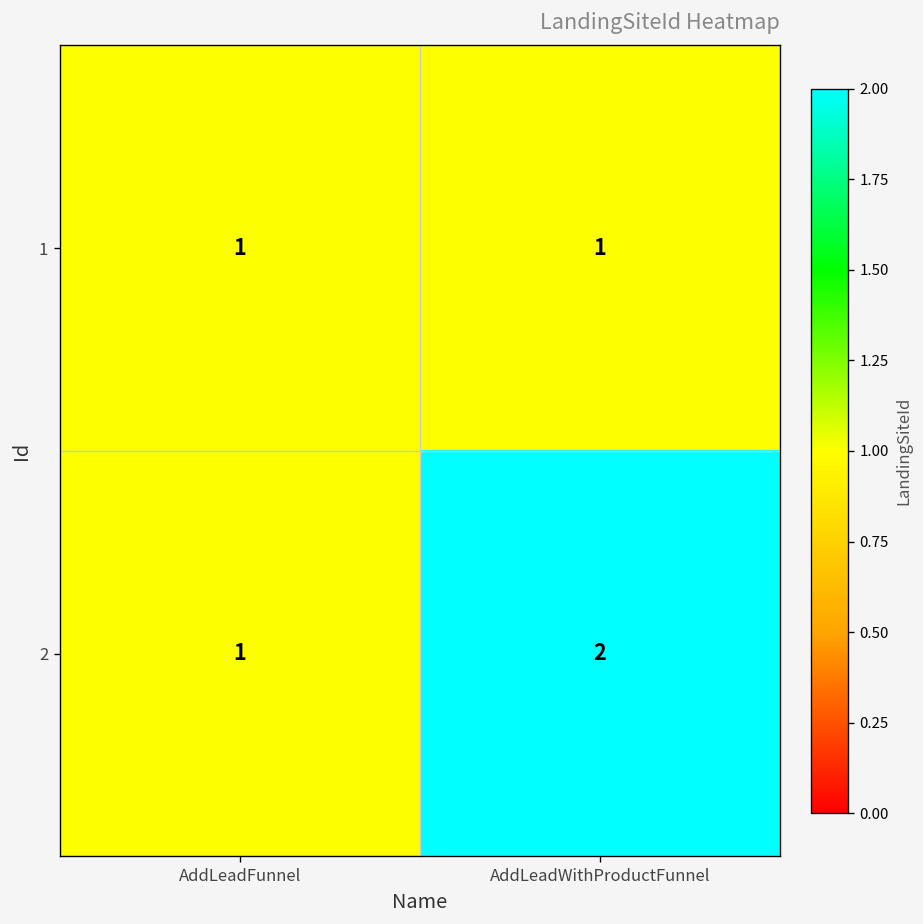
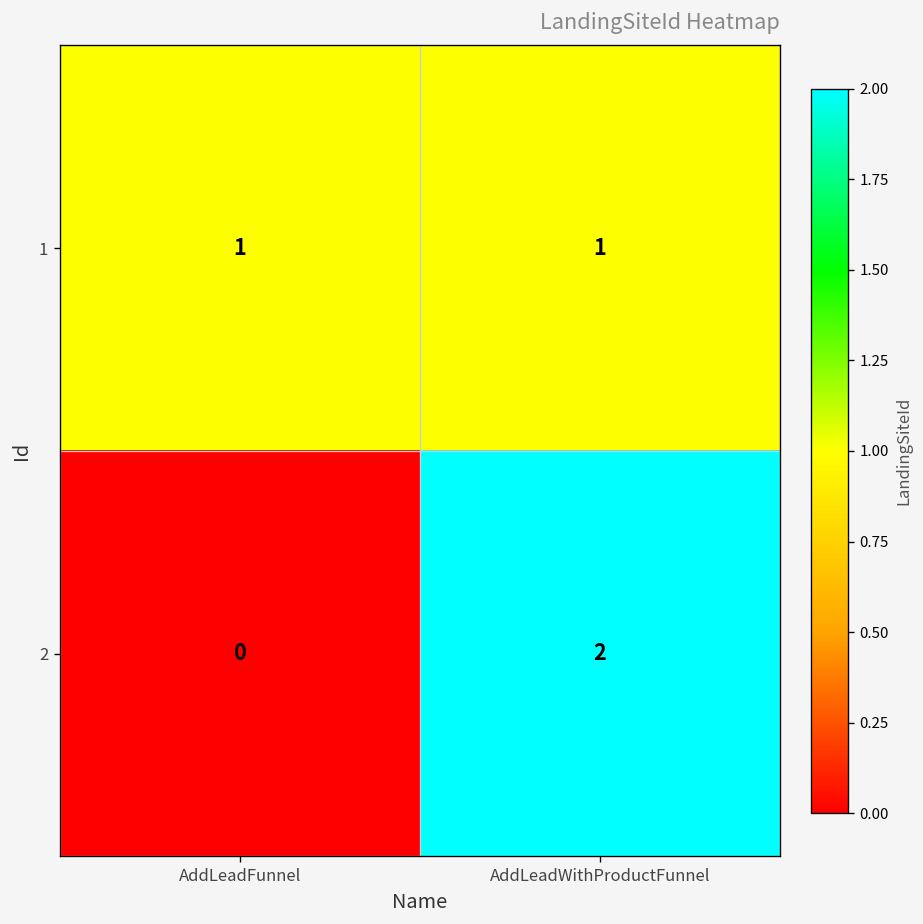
2, AddLeadFunnel: 1 -> 0
